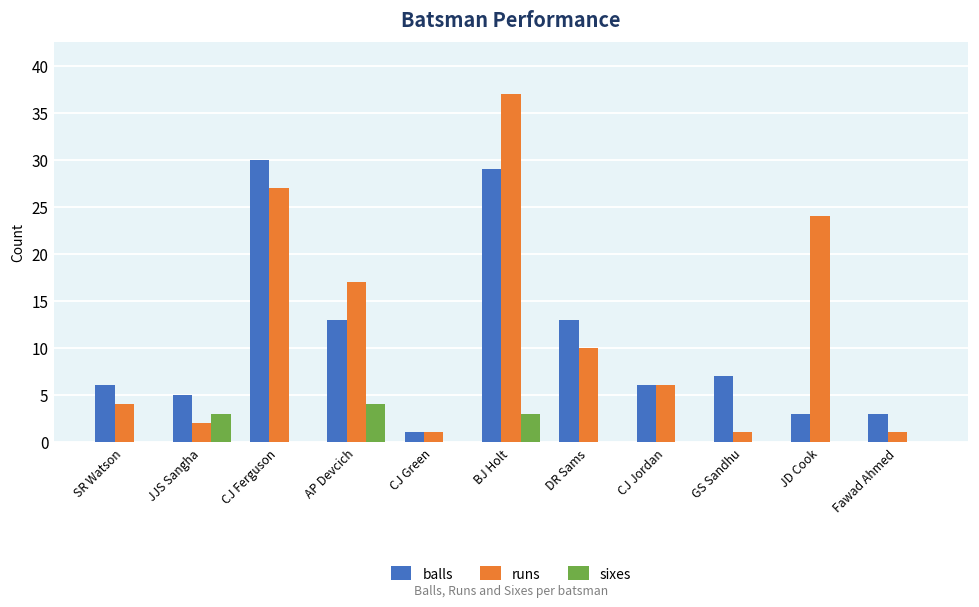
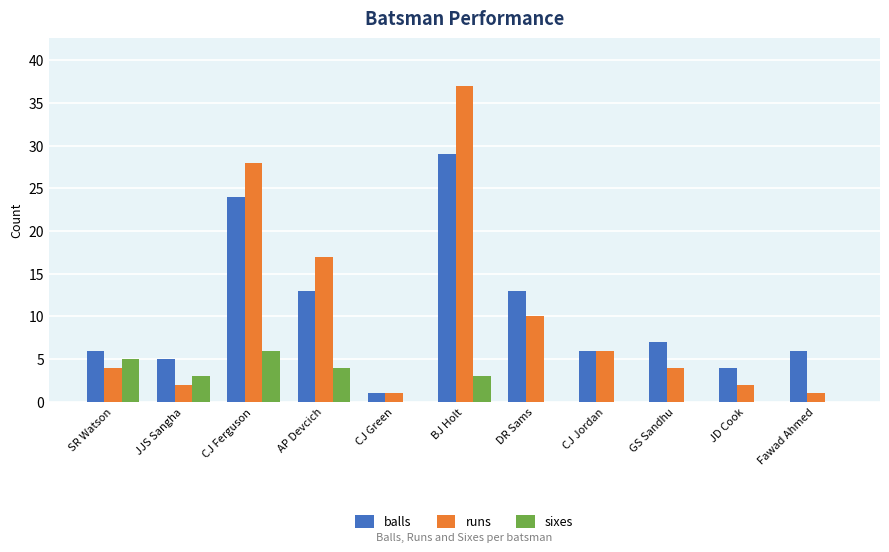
sixes, SR Watson: 0 -> 5
balls, CJ Ferguson: 30 -> 24
runs, CJ Ferguson: 27 -> 28
sixes, CJ Ferguson: 0 -> 6
runs, GS Sandhu: 1 -> 4
balls, JD Cook: 3 -> 4
runs, JD Cook: 24 -> 2
balls, Fawad Ahmed: 3 -> 6
